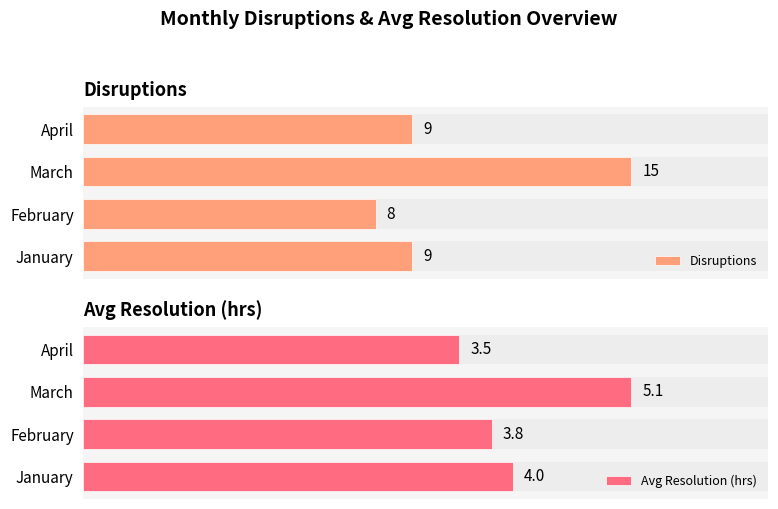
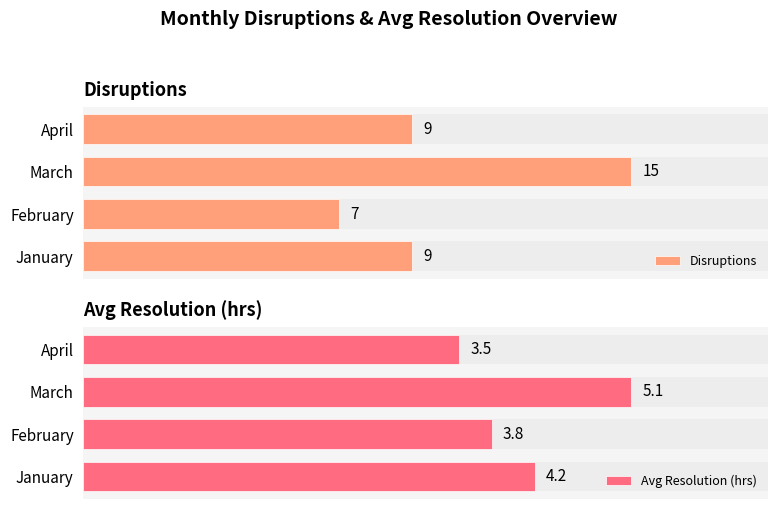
Disruptions, Disruptions, February: 8 -> 7
Avg Resolution (hrs), Avg Resolution (hrs), January: 4.0 -> 4.2
